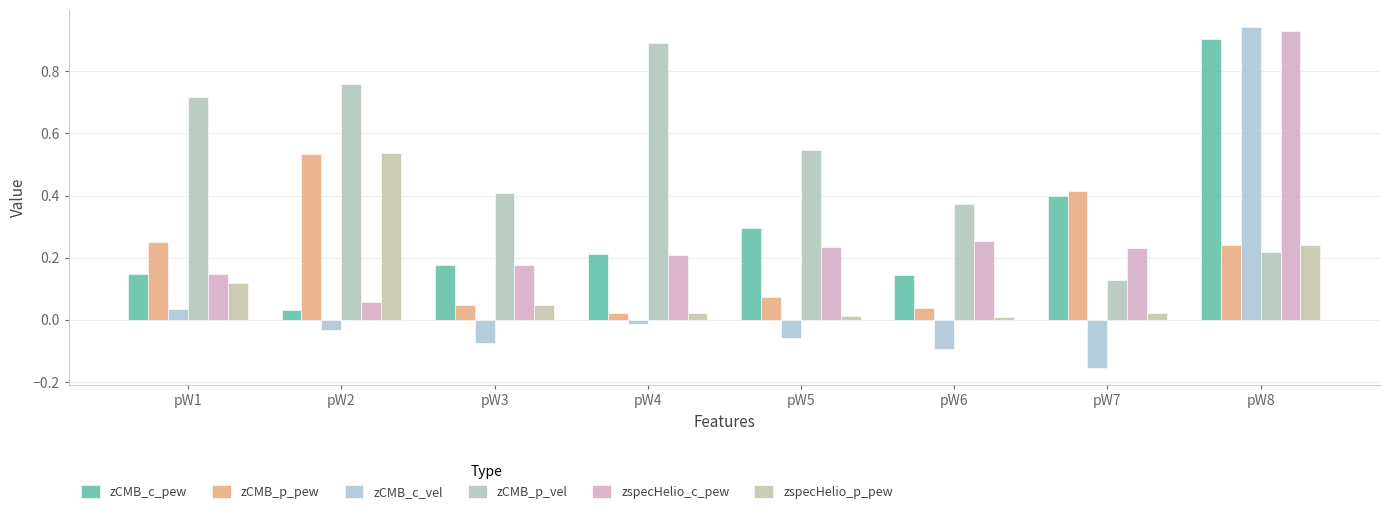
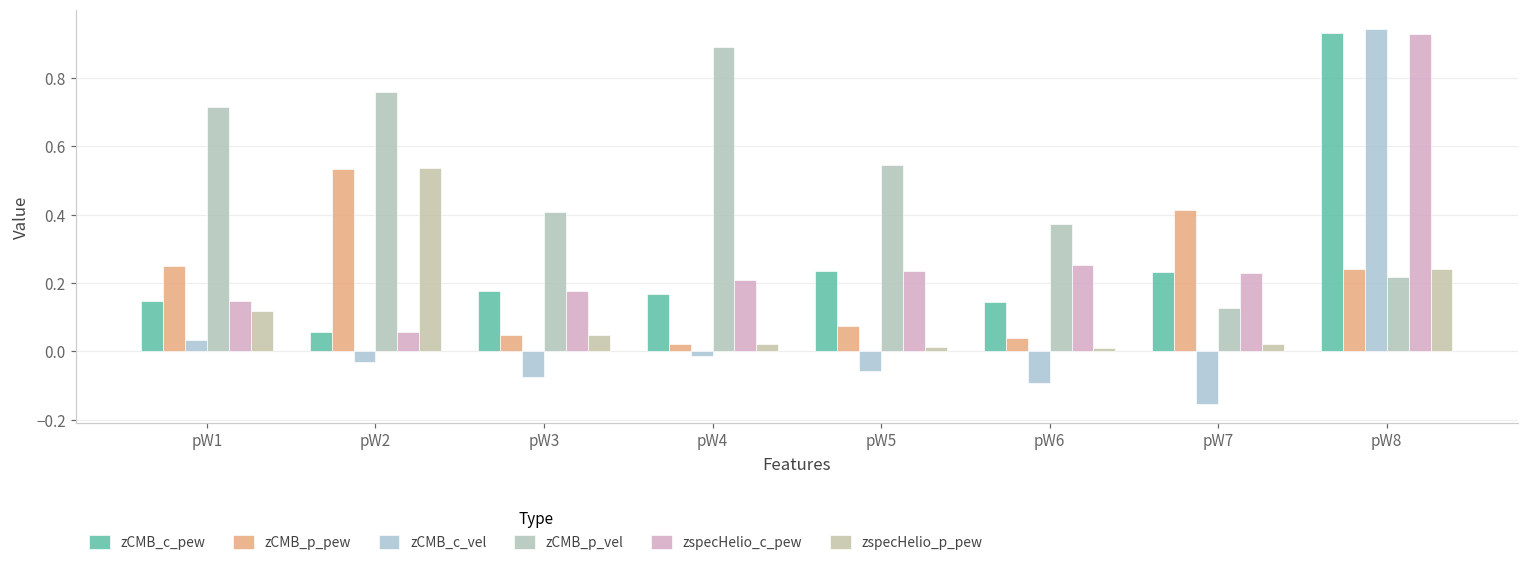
zCMB_c_pew, pW2: 0.03 -> 0.06
zCMB_c_pew, pW4: 0.21 -> 0.17
zCMB_c_pew, pW5: 0.30 -> 0.23
zCMB_c_pew, pW7: 0.40 -> 0.23
zCMB_c_pew, pW8: 0.90 -> 0.93
